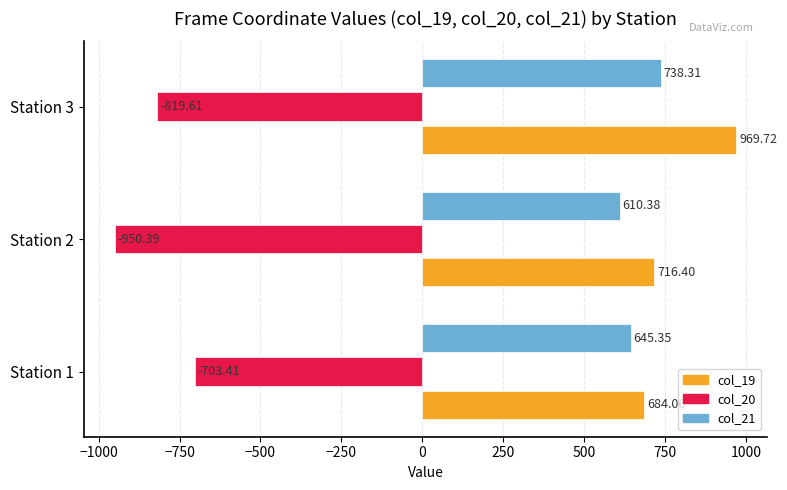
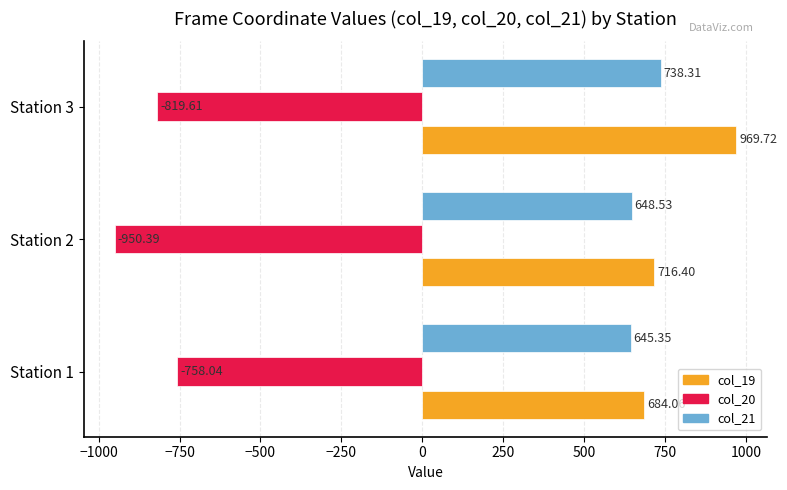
col_21, Station 2: 610.38 -> 648.53
col_20, Station 1: -703.41 -> -758.04
